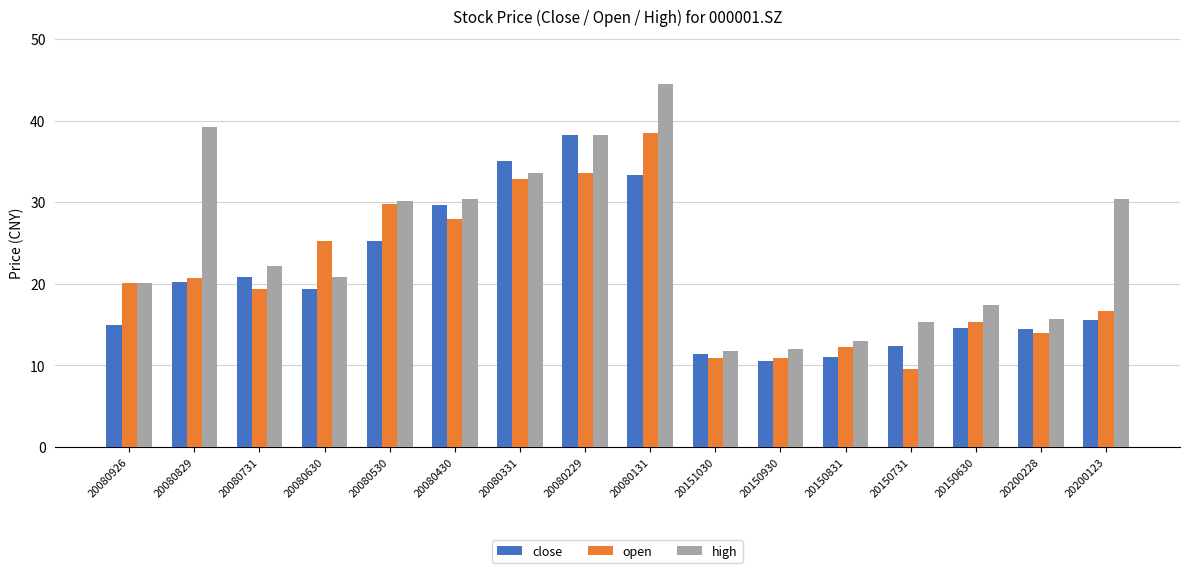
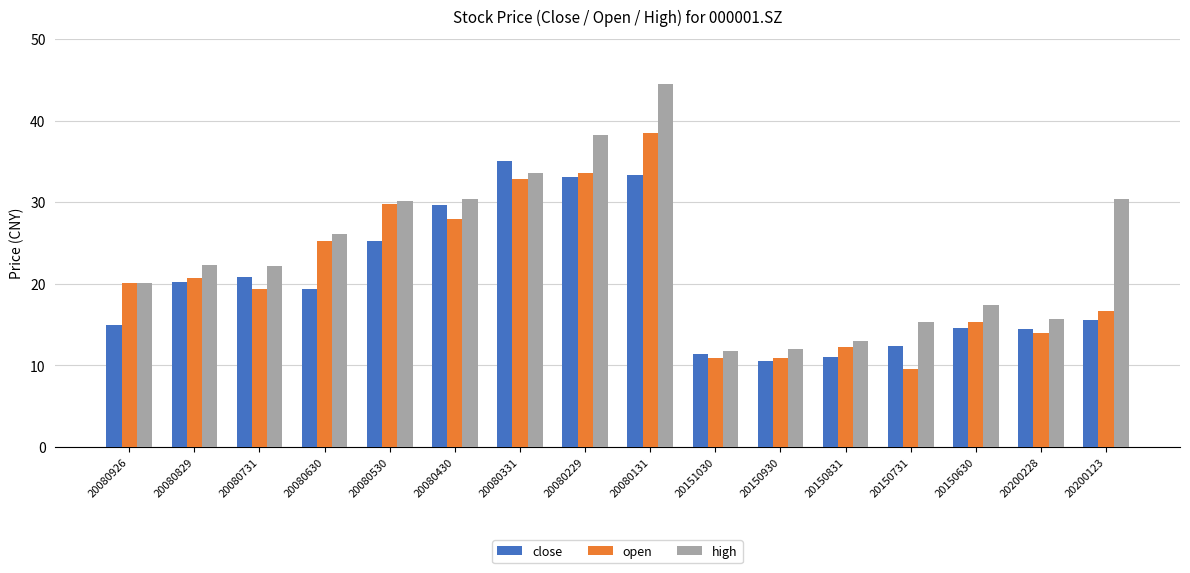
high, 20080829: 39 -> 22
high, 20080630: 21 -> 26
close, 20080229: 38 -> 33
